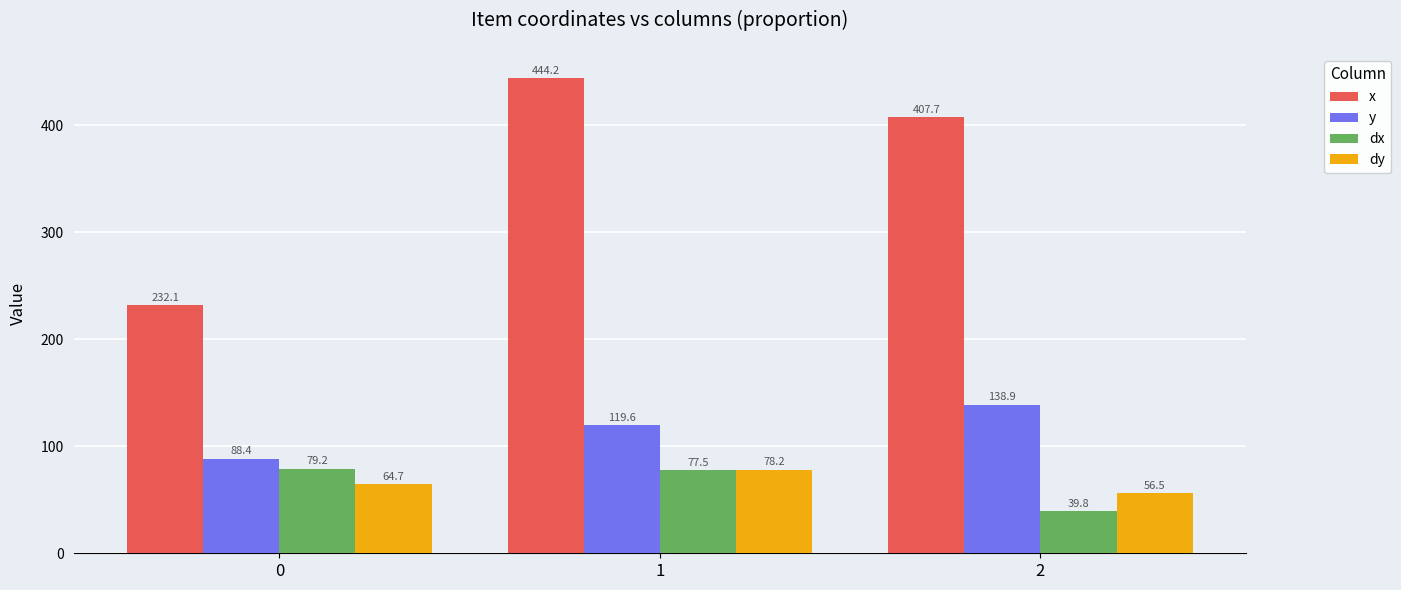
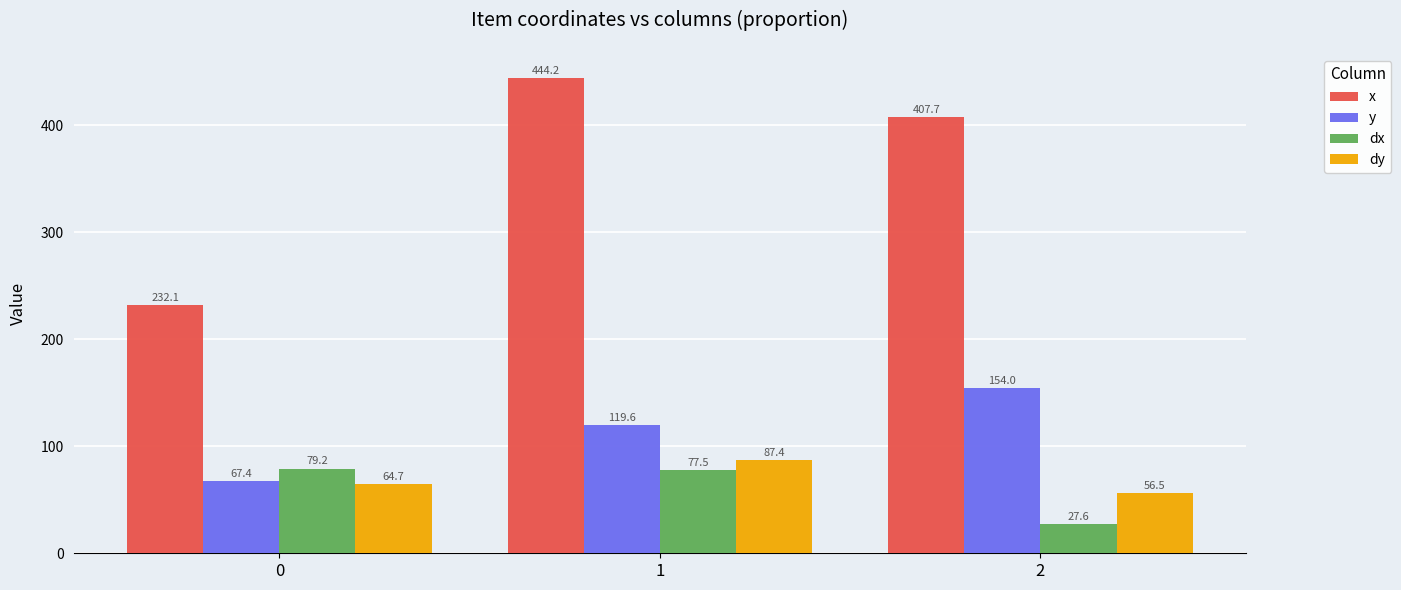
y, 0: 88.4 -> 67.4
dy, 1: 78.2 -> 87.4
y, 2: 138.9 -> 154.0
dx, 2: 39.8 -> 27.6
